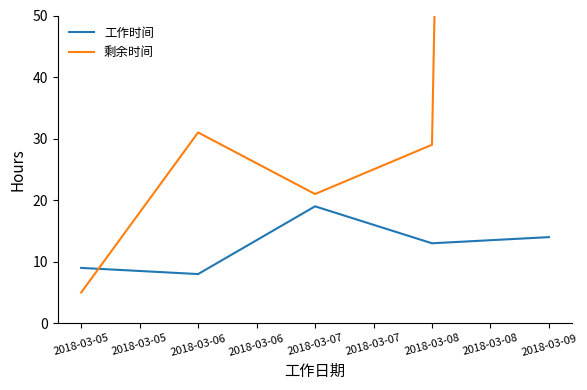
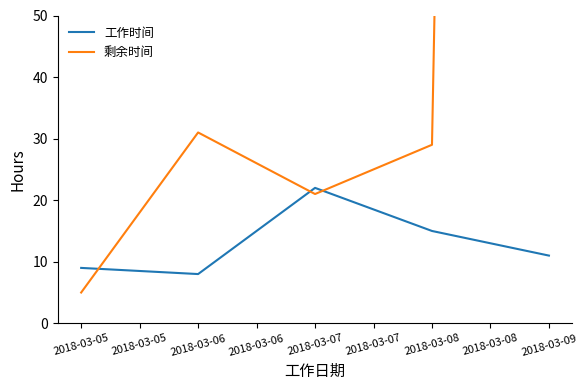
工作时间, 2018-03-07: 19 -> 22
工作时间, 2018-03-08: 13 -> 15
工作时间, 2018-03-09: 14 -> 11
